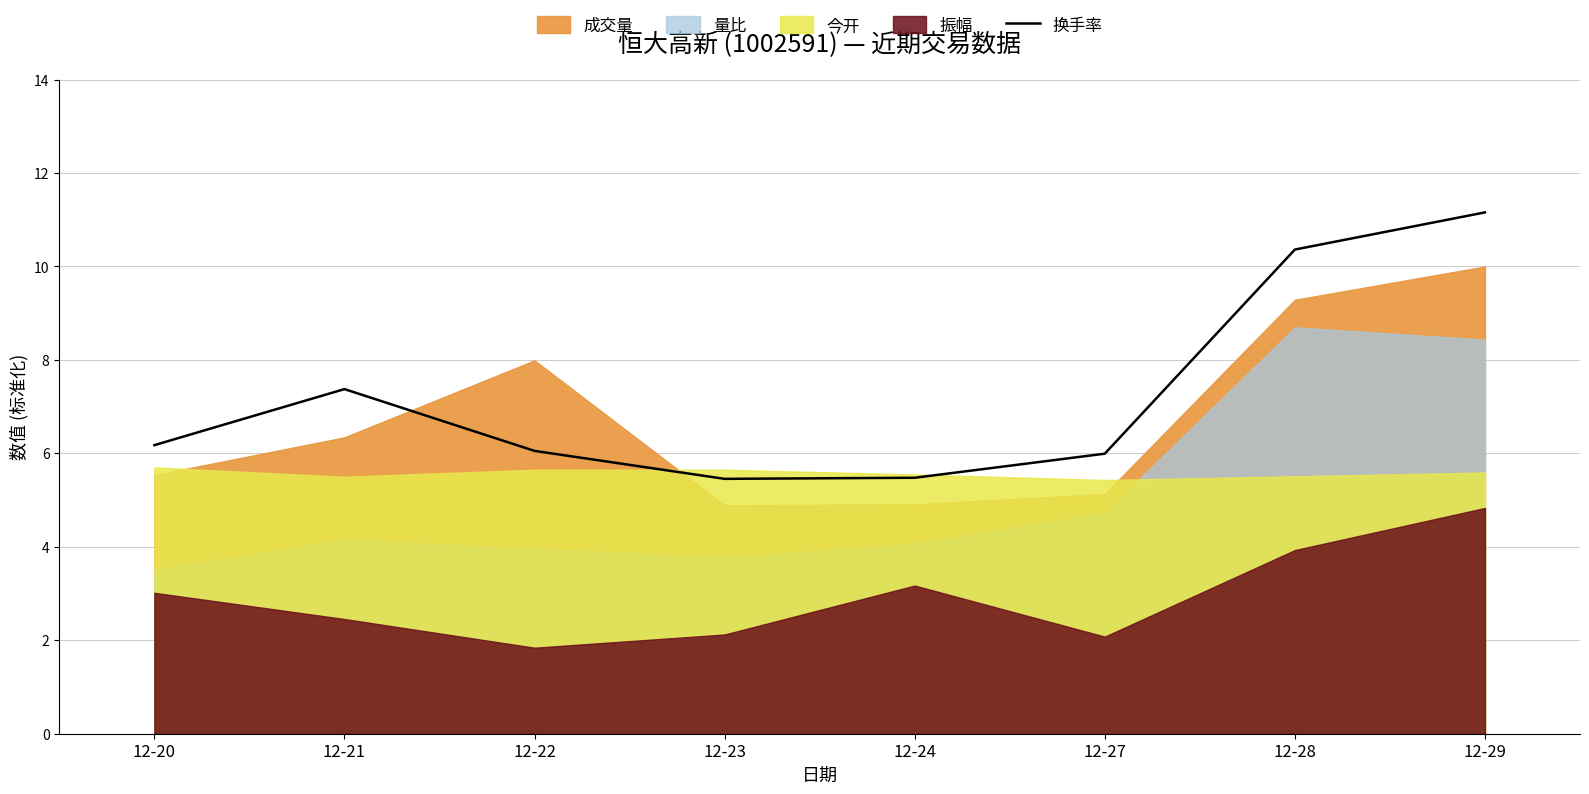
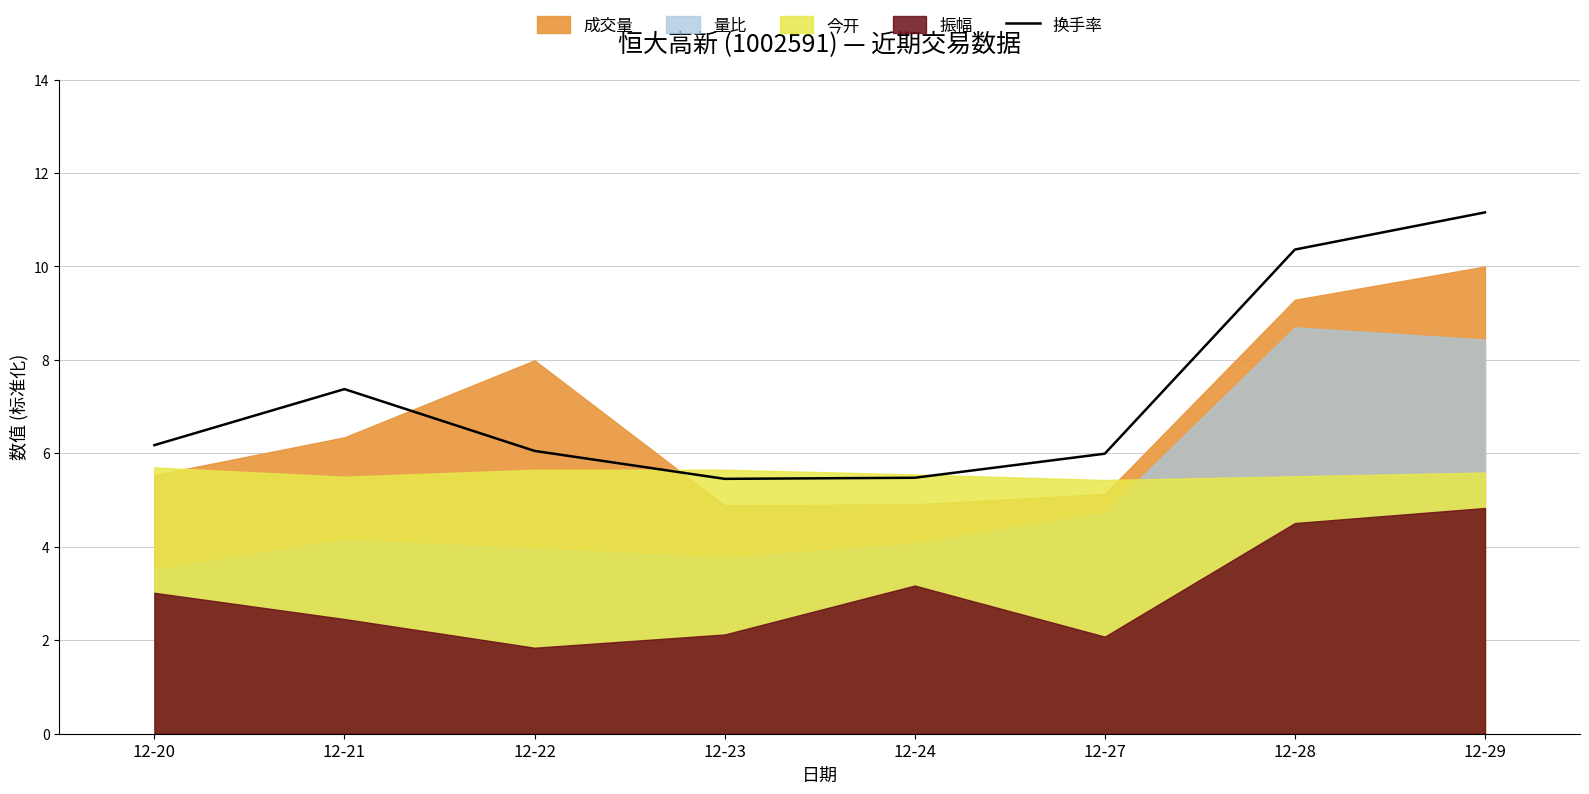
振幅, 12-28: 3.9 -> 4.5
